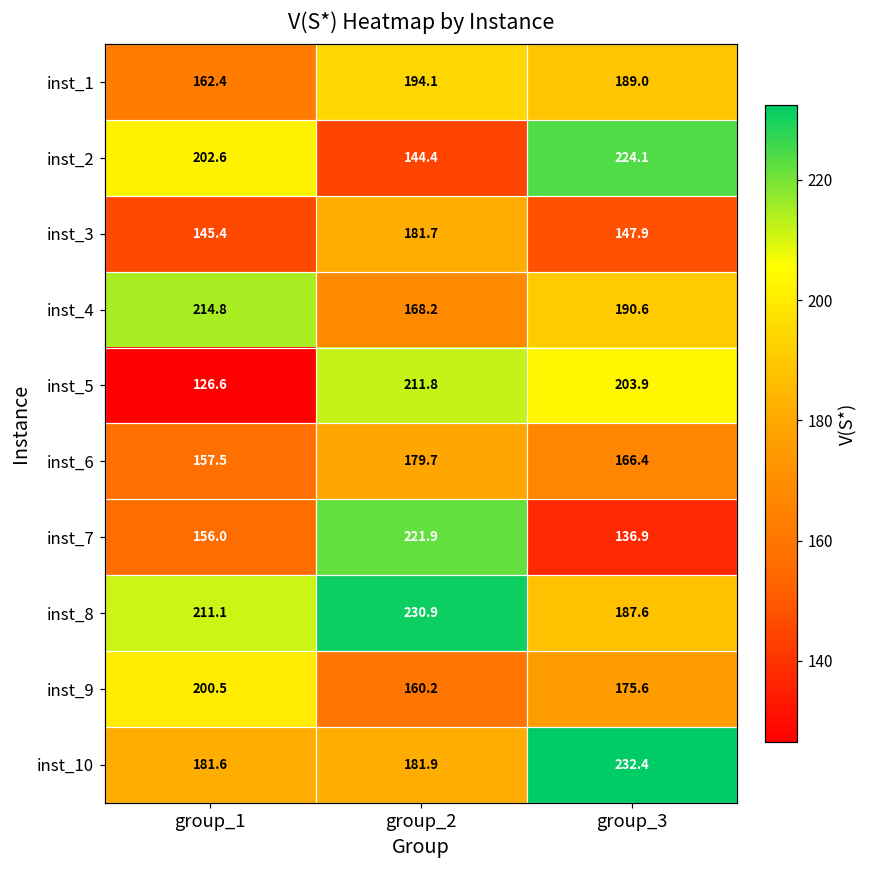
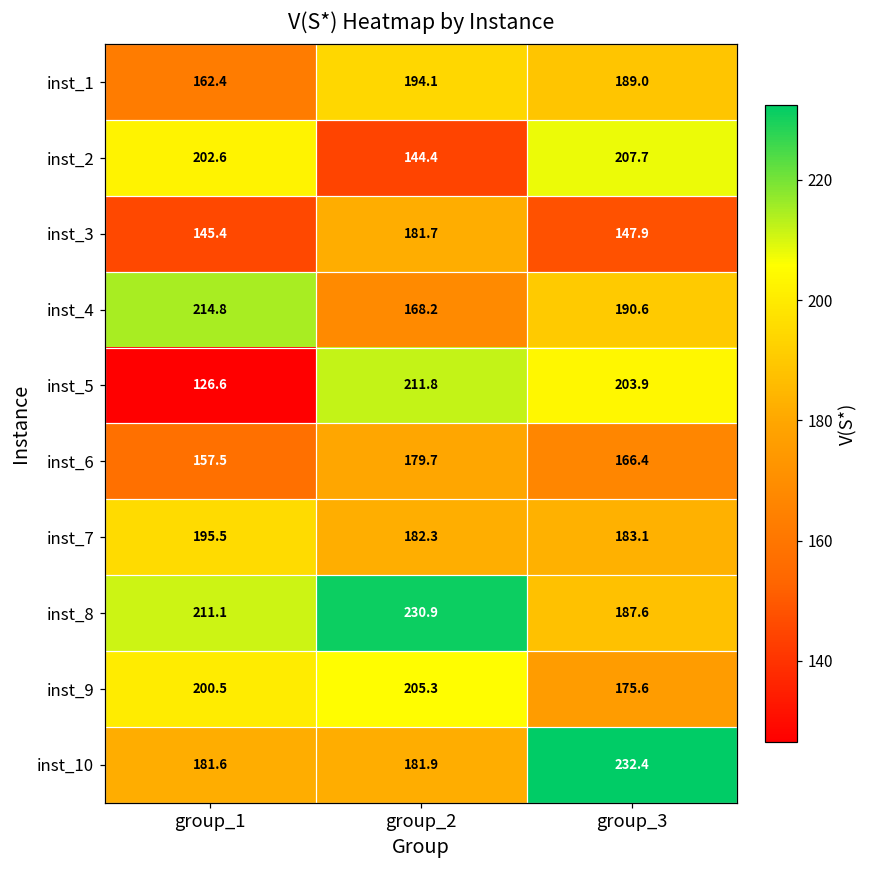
inst_2, group_3: 224.1 -> 207.7
inst_7, group_1: 156.0 -> 195.5
inst_7, group_2: 221.9 -> 182.3
inst_7, group_3: 136.9 -> 183.1
inst_9, group_2: 160.2 -> 205.3
